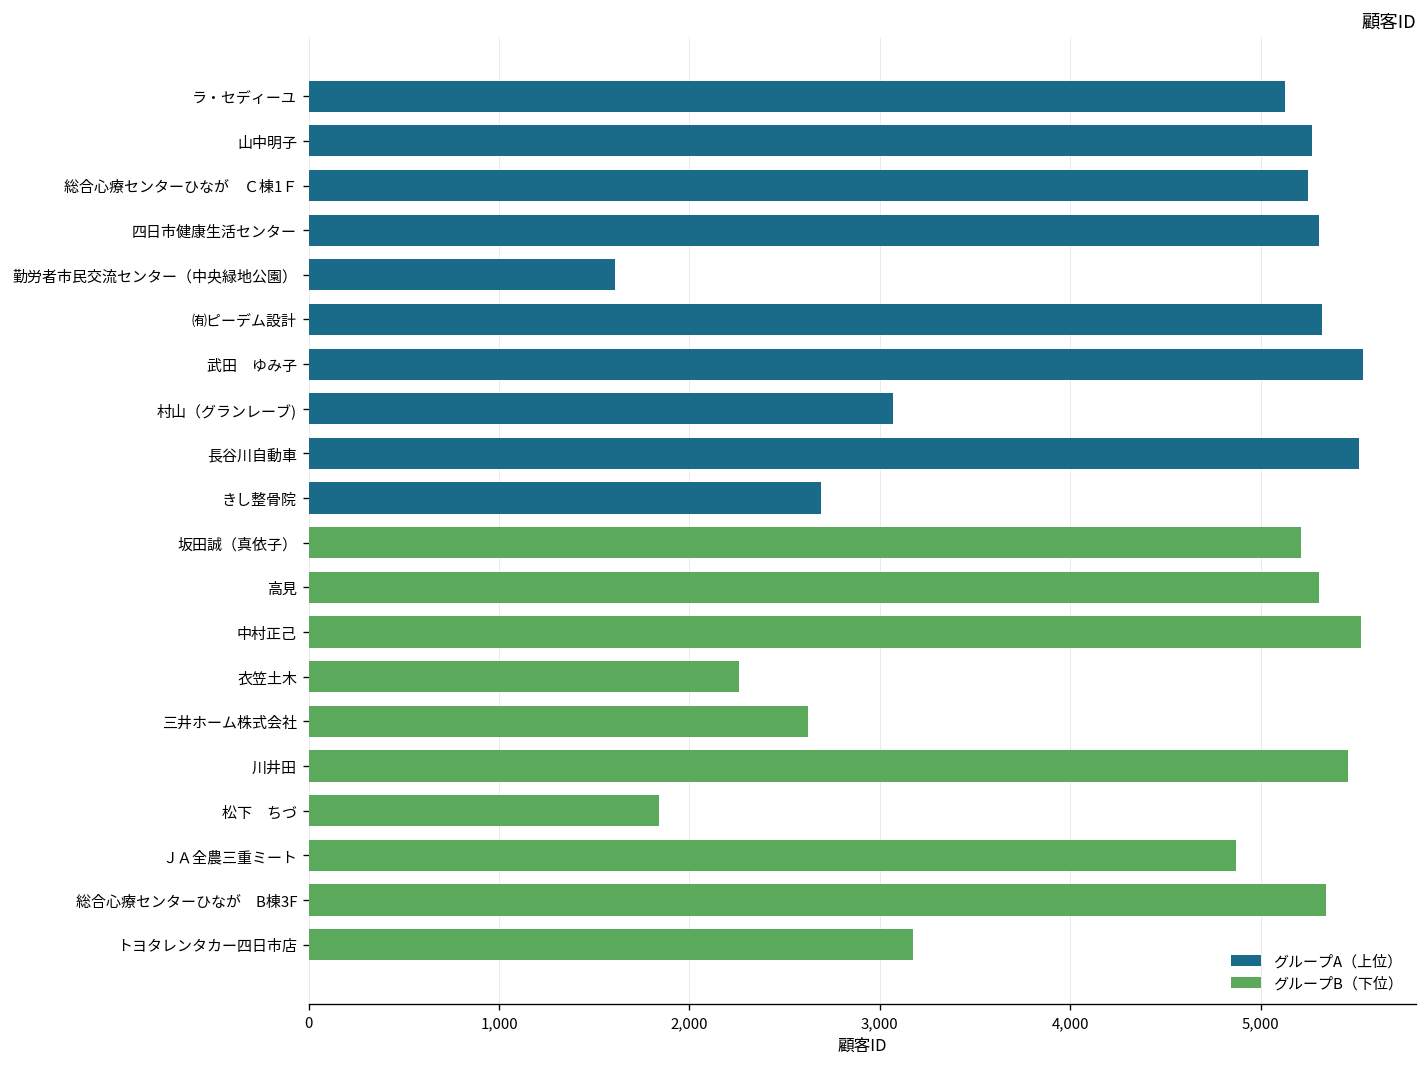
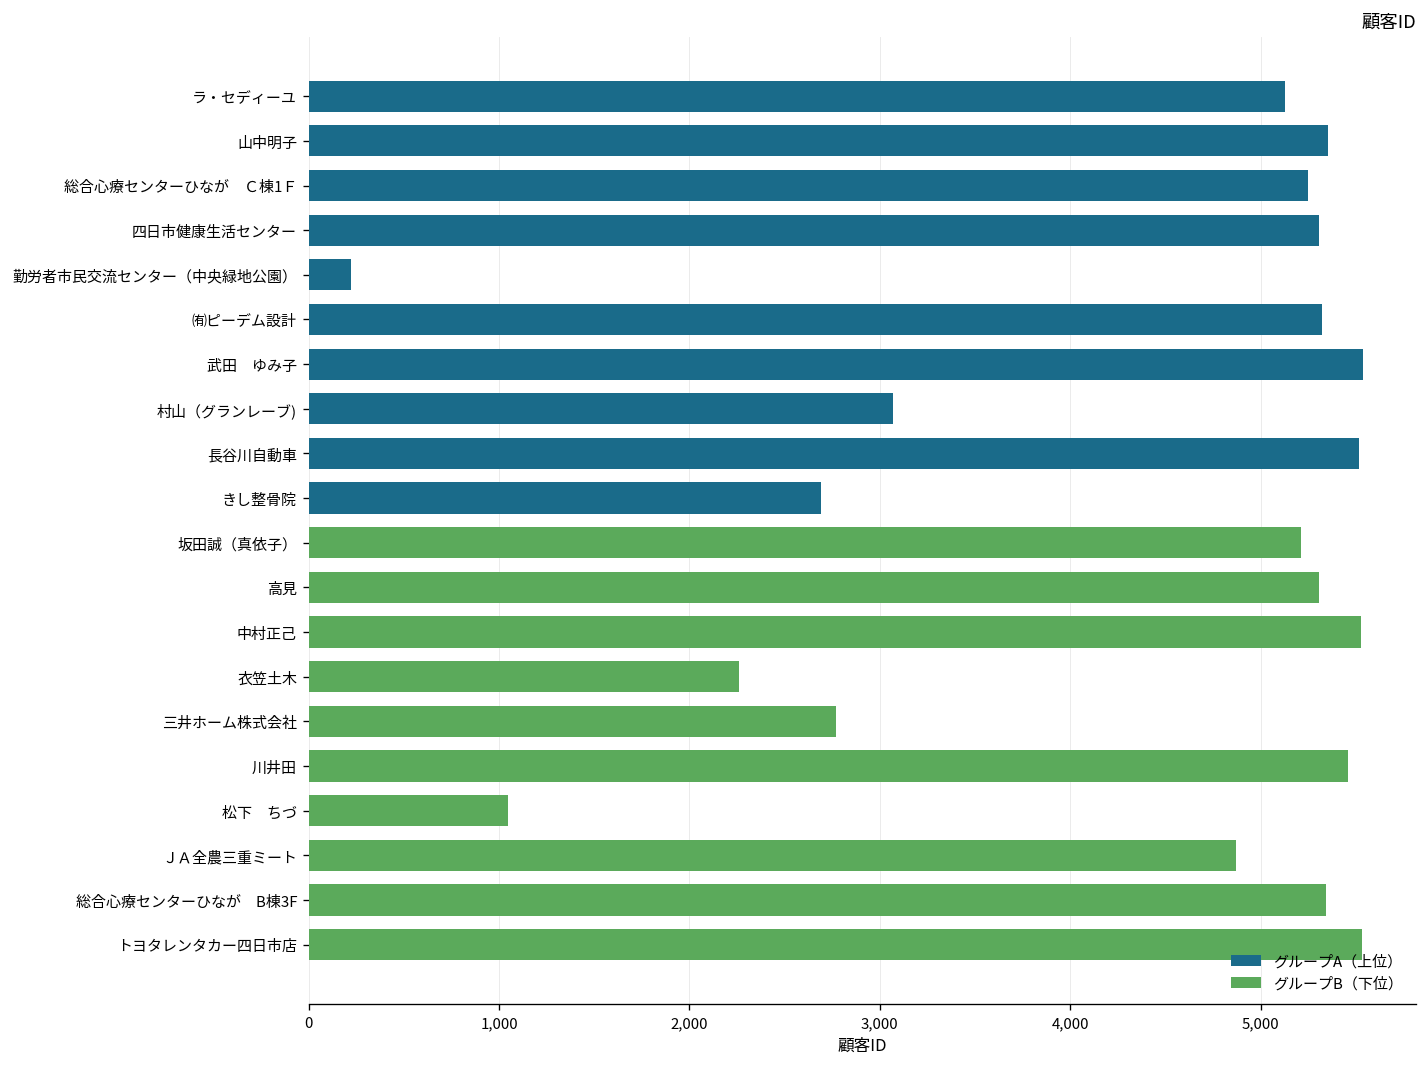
グループA（上位）, 山中明子: 5,270 -> 5,360
グループA（上位）, 勤労者市民交流センター（中央緑地公園）: 1,610 -> 220
グループB（下位）, 三井ホーム株式会社: 2,620 -> 2,770
グループB（下位）, 松下 ちづ: 1,840 -> 1,050
グループB（下位）, トヨタレンタカー四日市店: 3,170 -> 5,530
